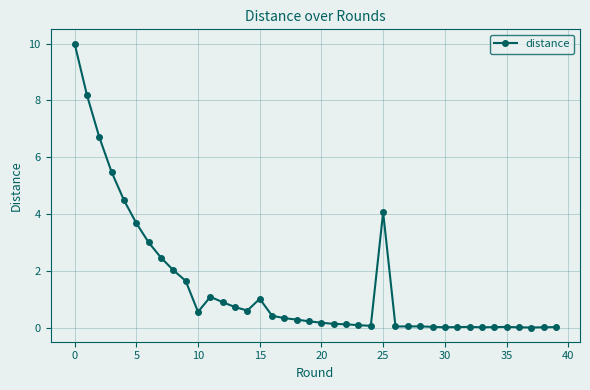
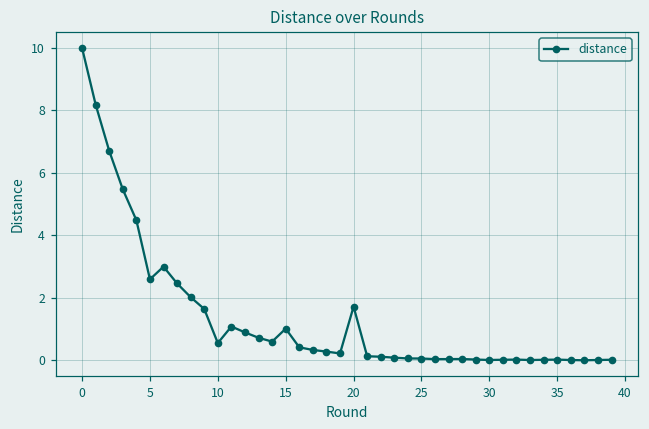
5: 3.7 -> 2.6
20: 0.2 -> 1.7
25: 4.1 -> 0.1
